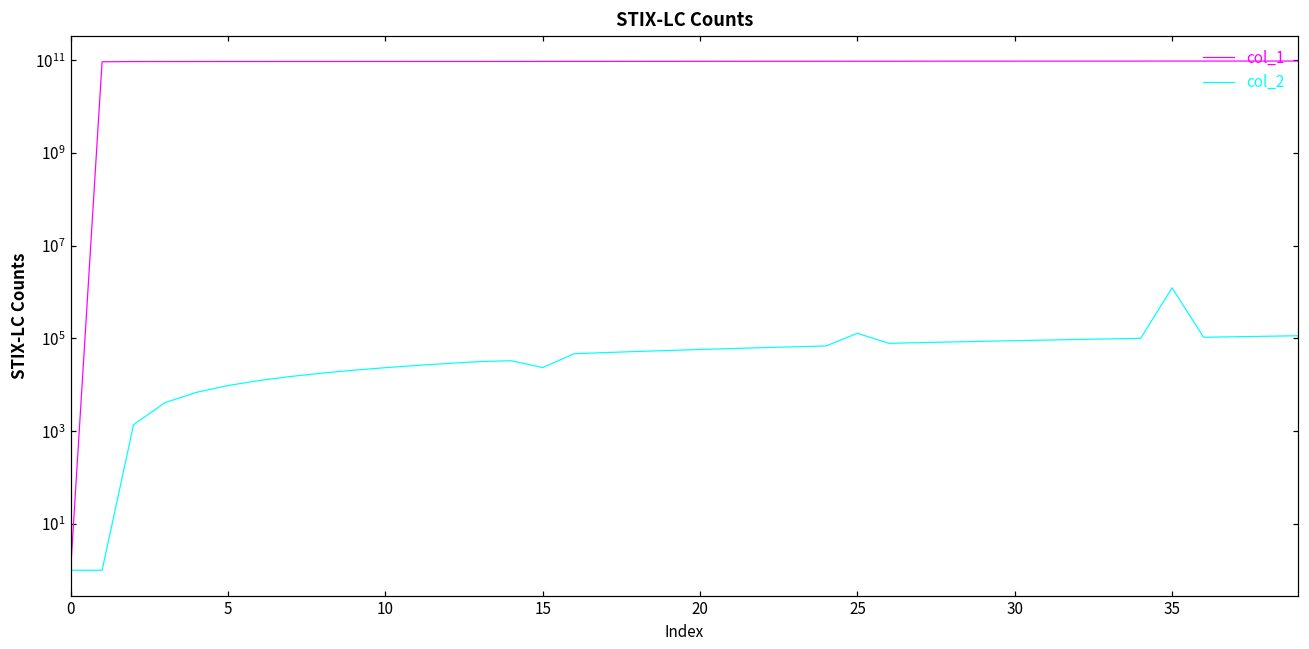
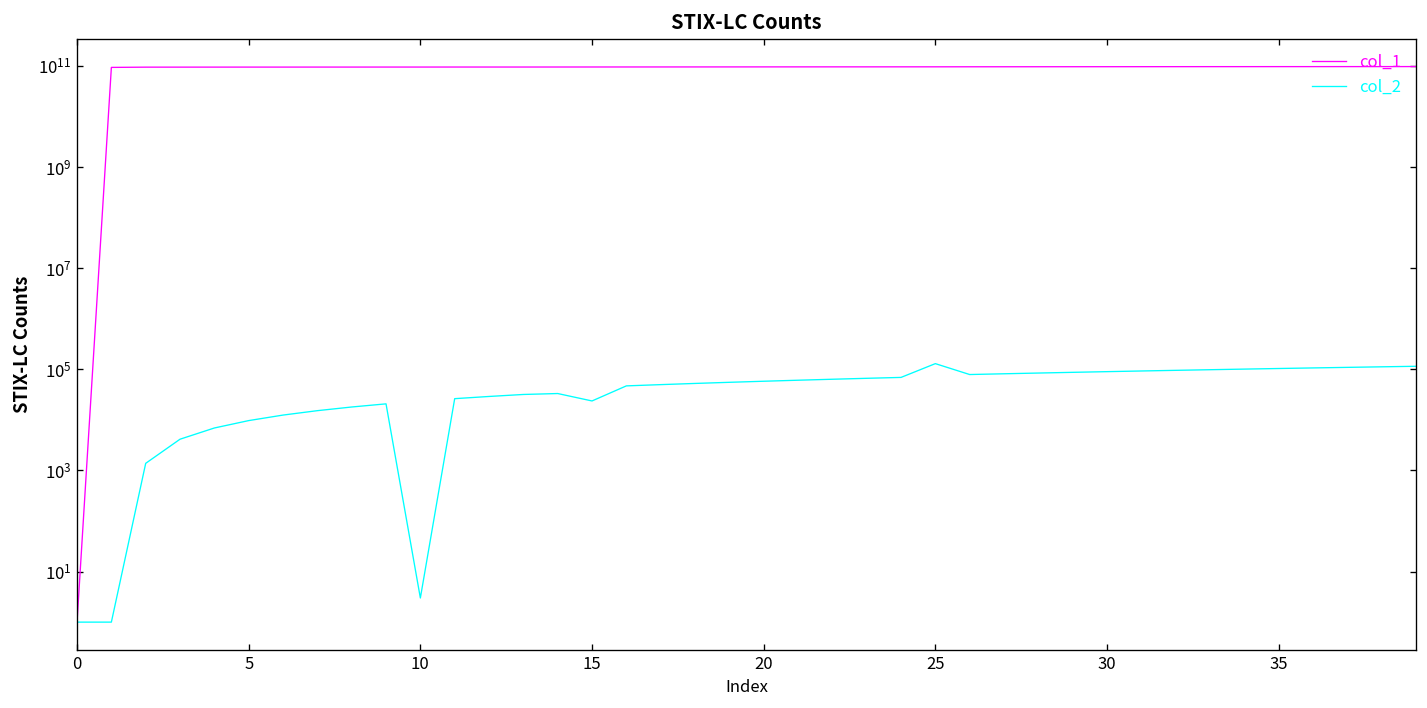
col_2, 10: 20000 -> 3
col_2, 35: 1200000 -> 100000
